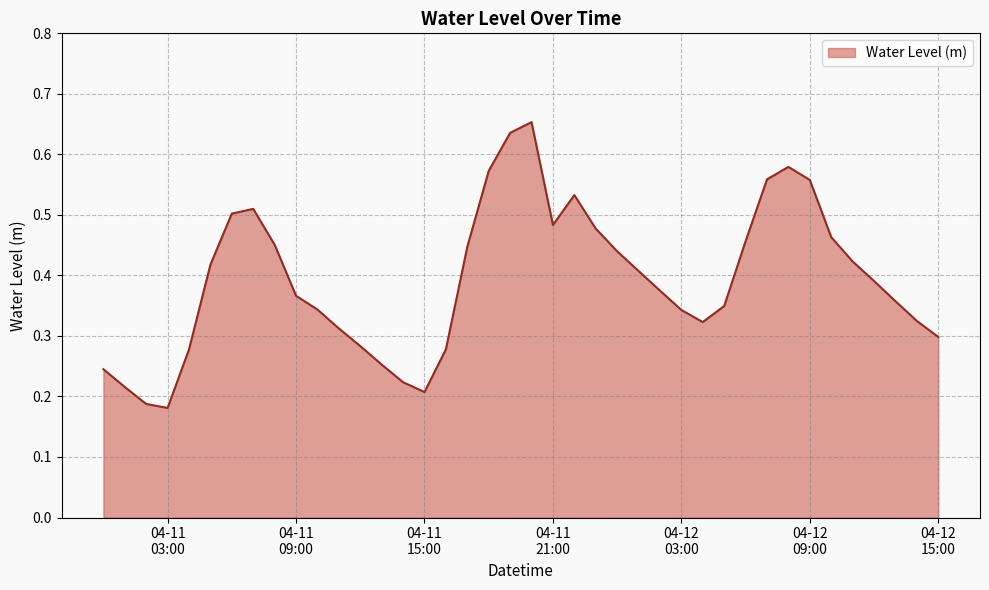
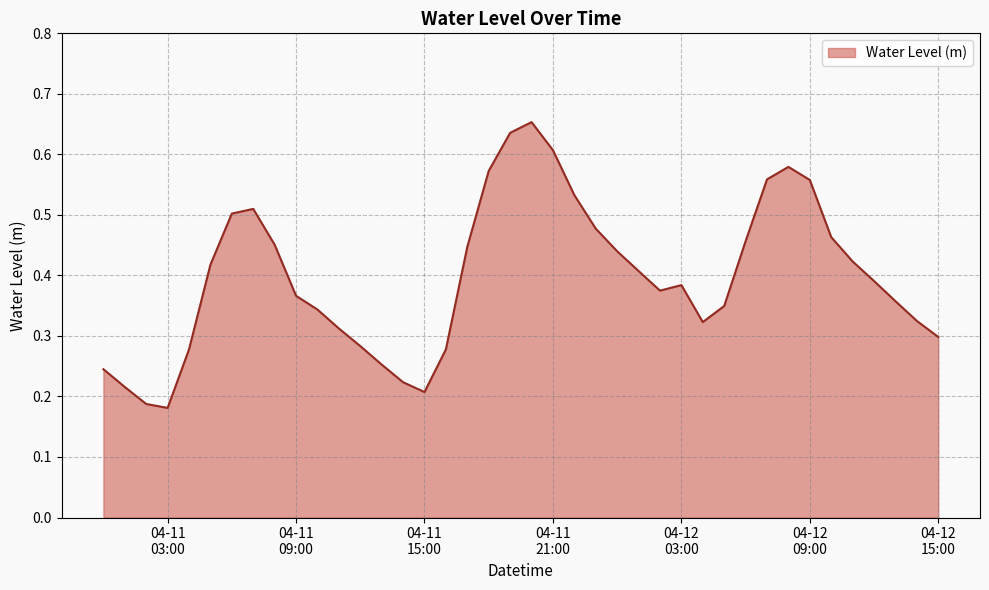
04-11 21:00: 0.48 -> 0.61
04-12 03:00: 0.34 -> 0.38
